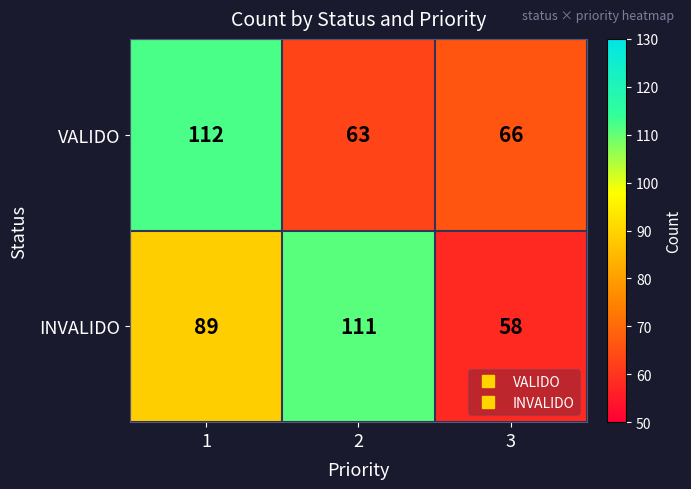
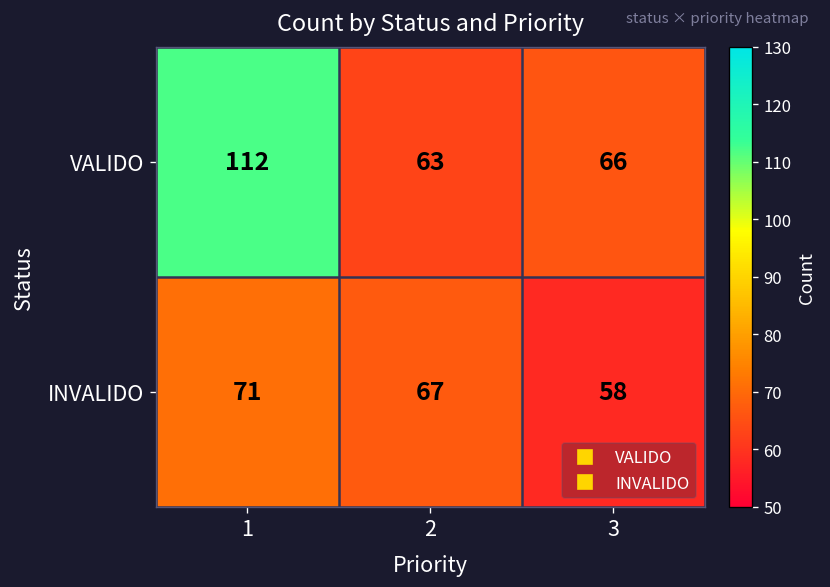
INVALIDO, 1: 89 -> 71
INVALIDO, 2: 111 -> 67
